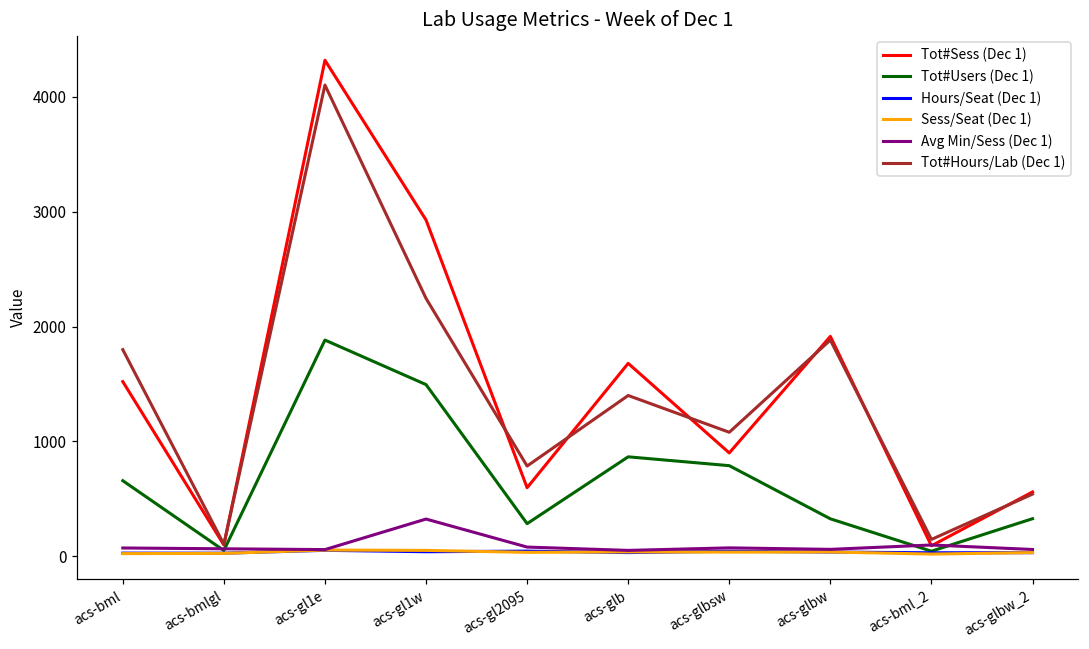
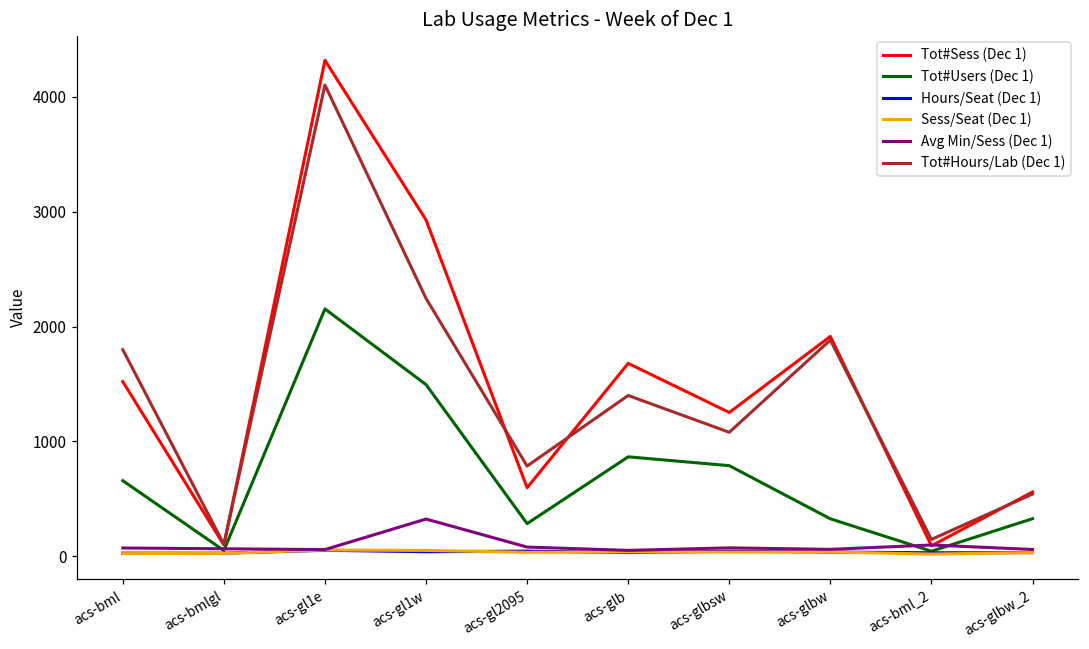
Tot#Users (Dec 1), acs-gl1e: 1880 -> 2150
Tot#Sess (Dec 1), acs-glbsw: 900 -> 1250
